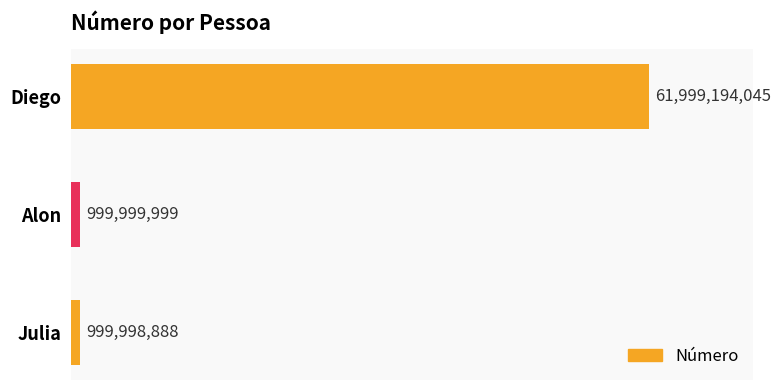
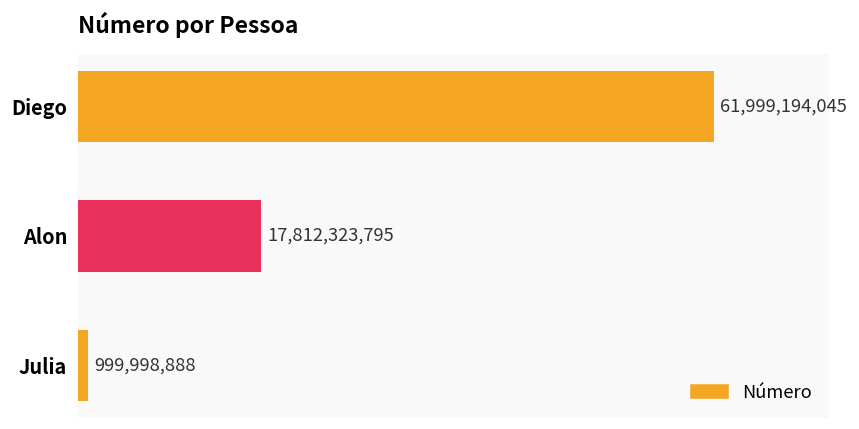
Alon: 999,999,999 -> 17,812,323,795
